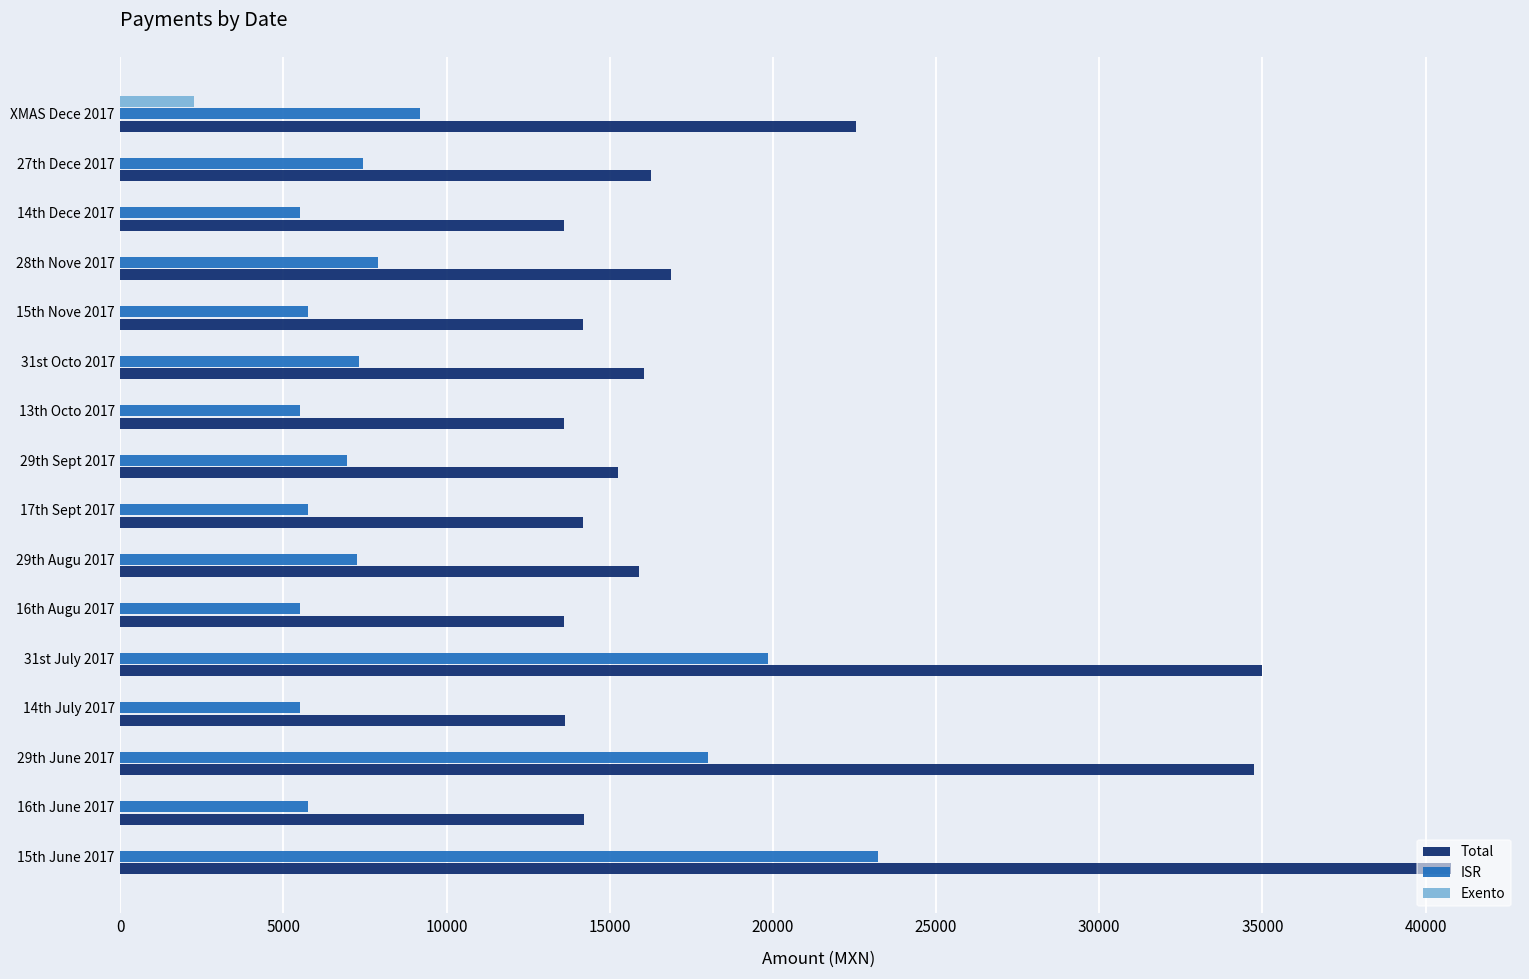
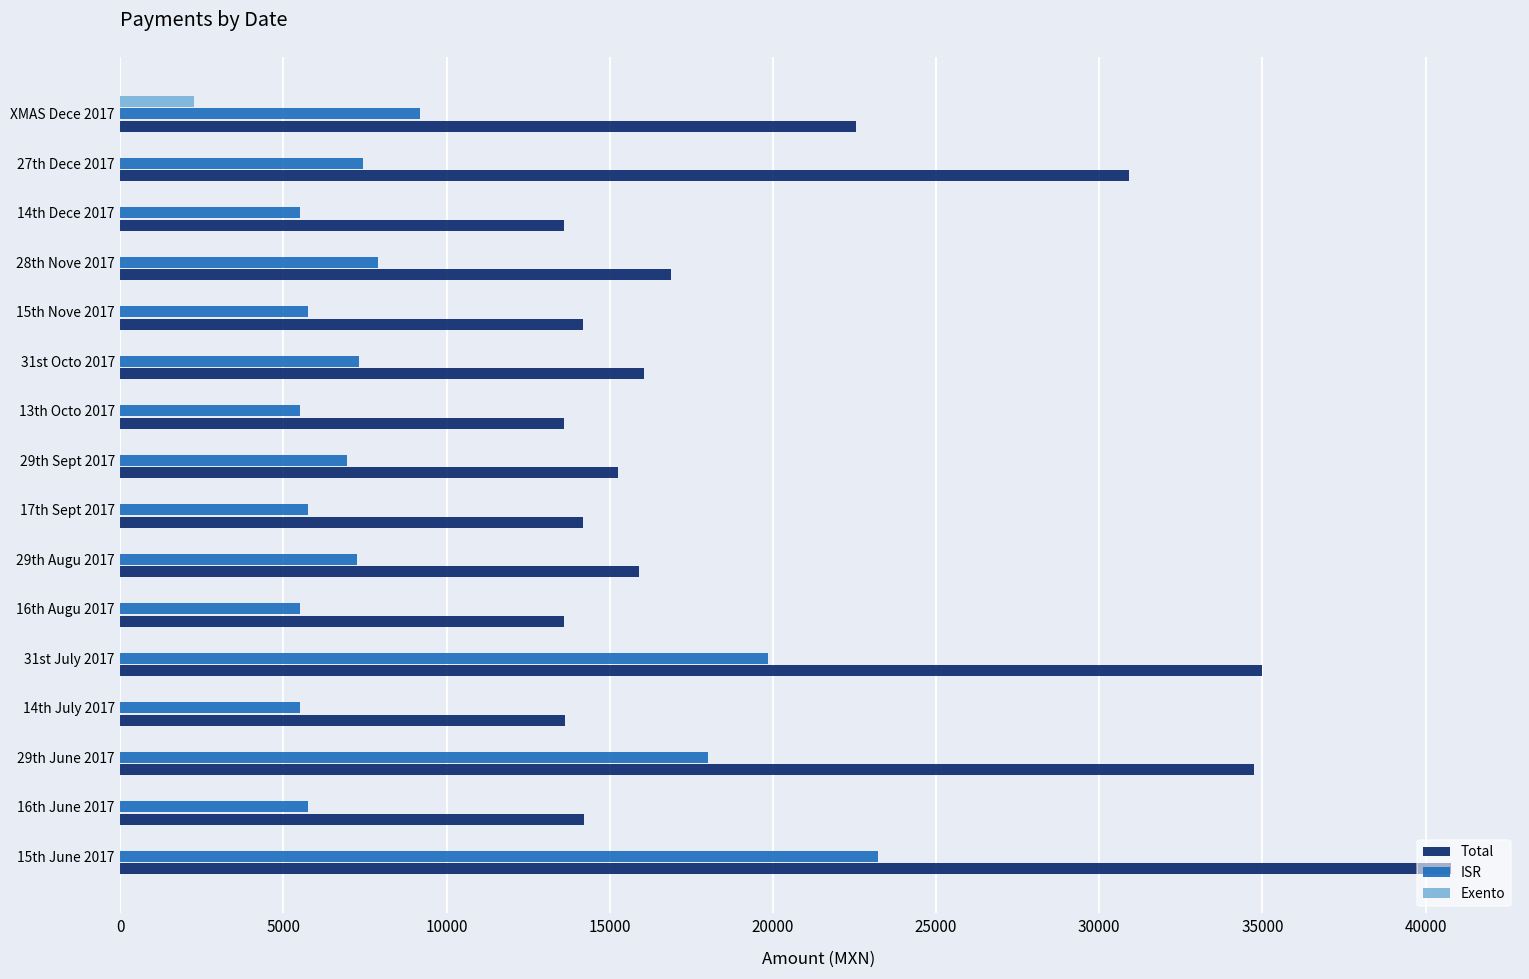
Total, 27th Dece 2017: 16300 -> 30900
